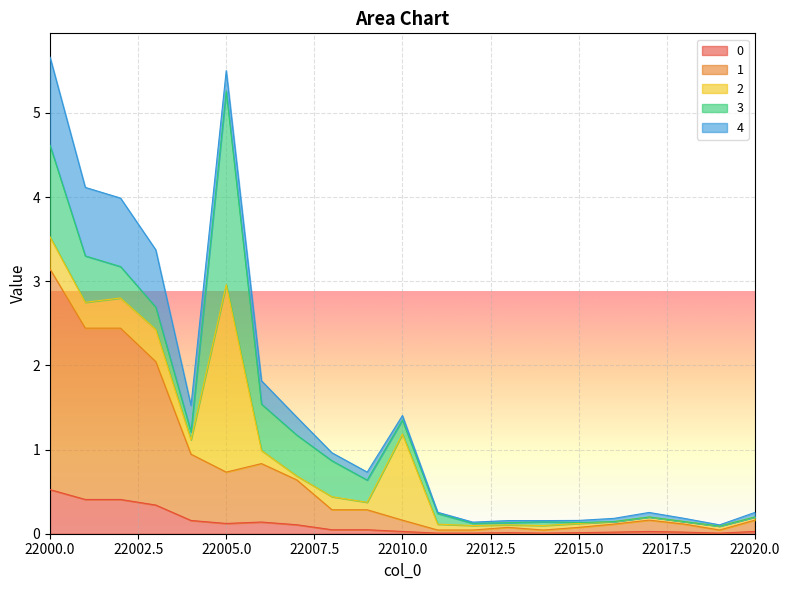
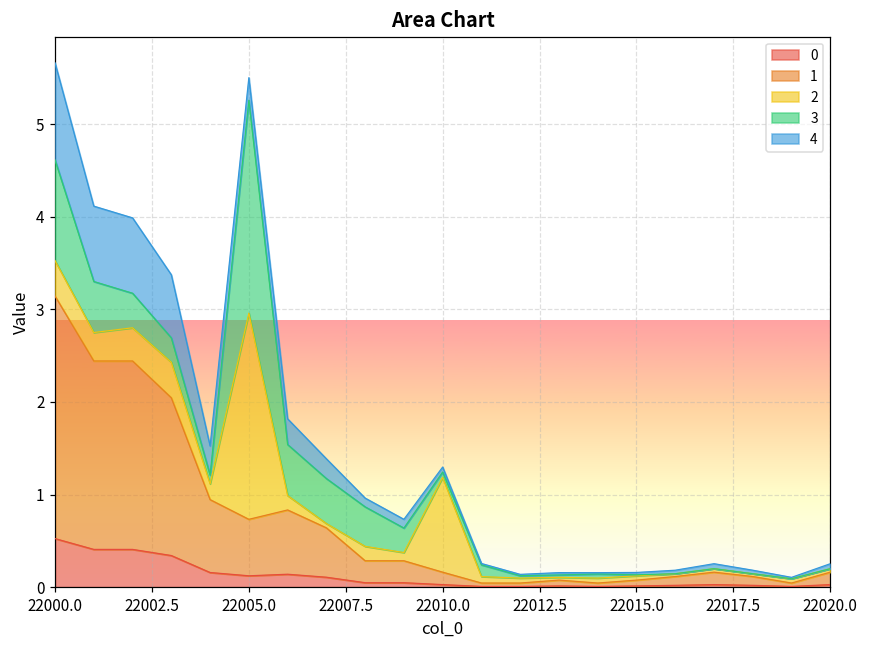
3, 22010.0: 0.2 -> 0.1
